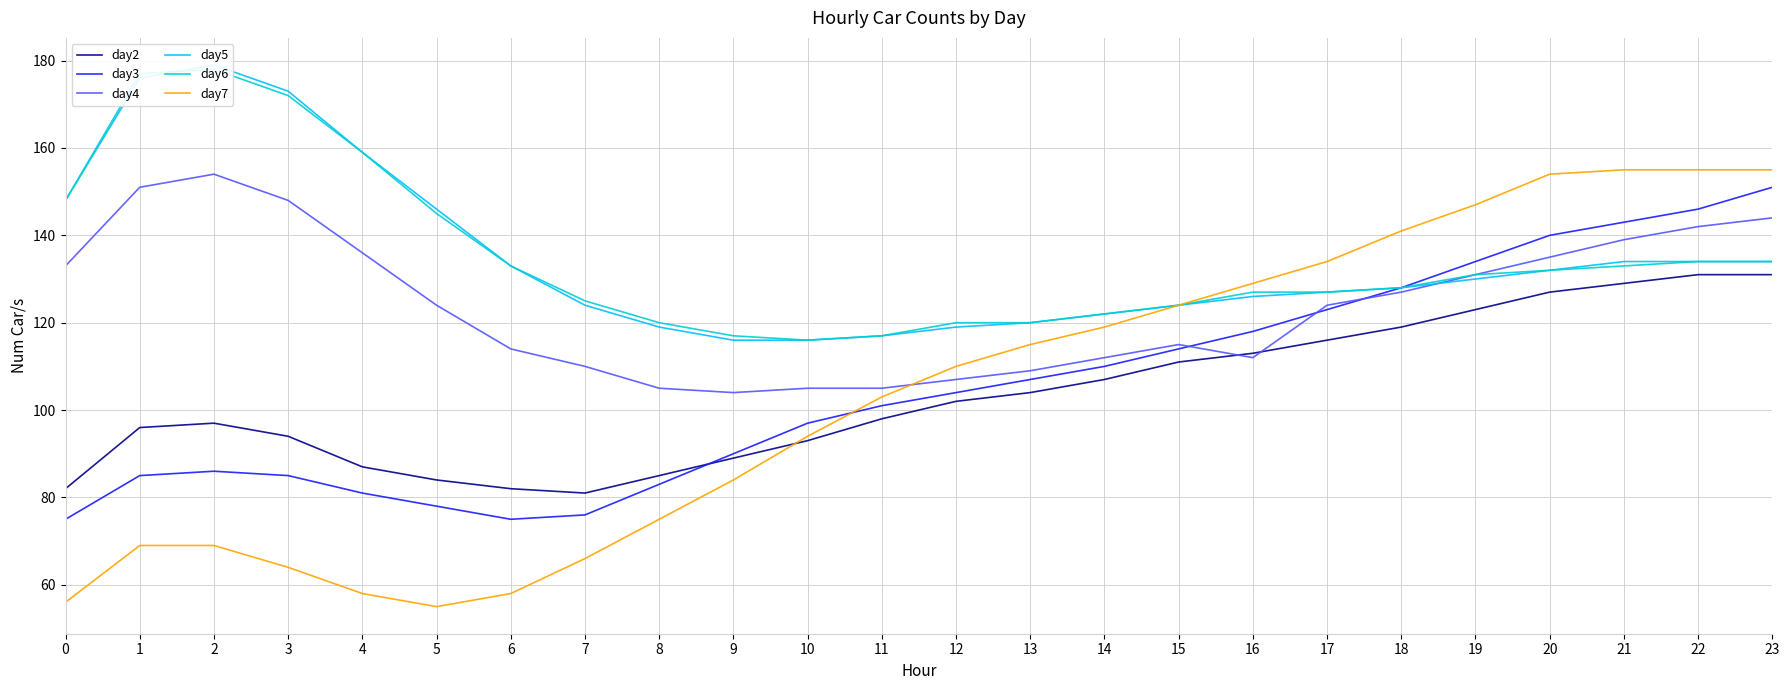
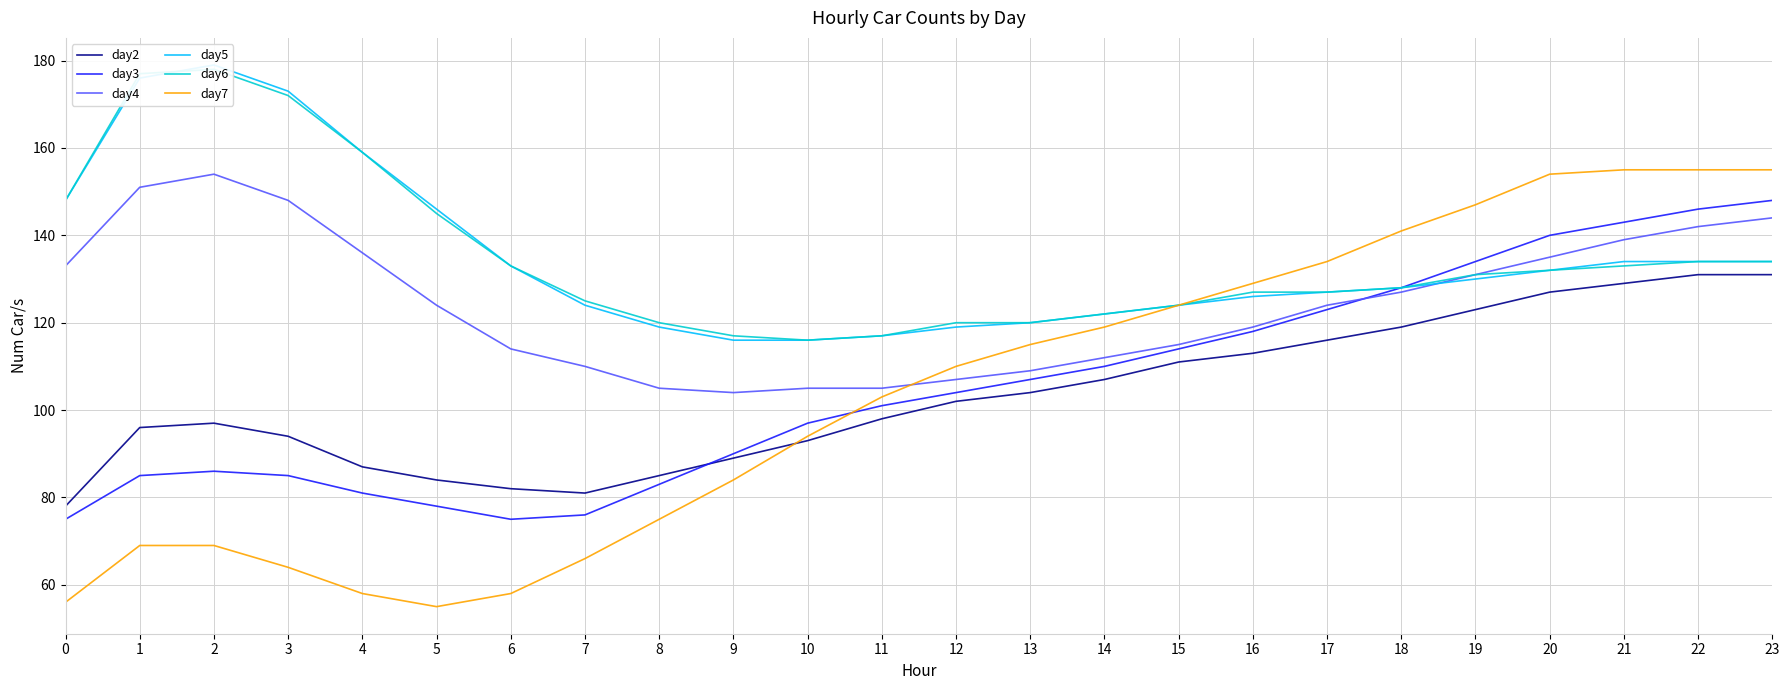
day2, 0: 82 -> 78
day4, 16: 112 -> 119
day3, 23: 151 -> 148
